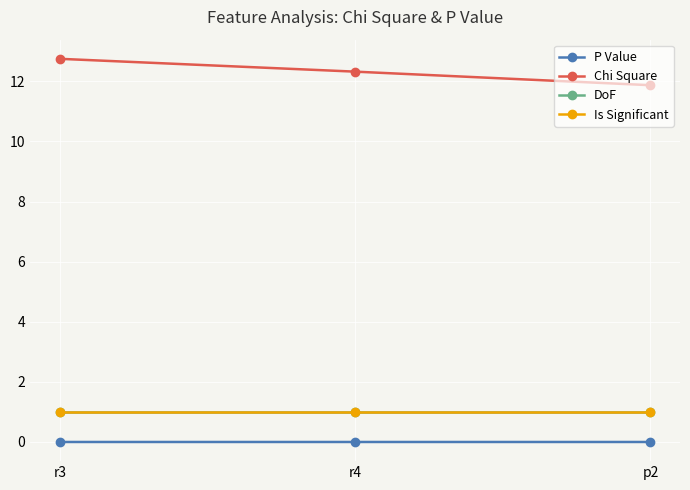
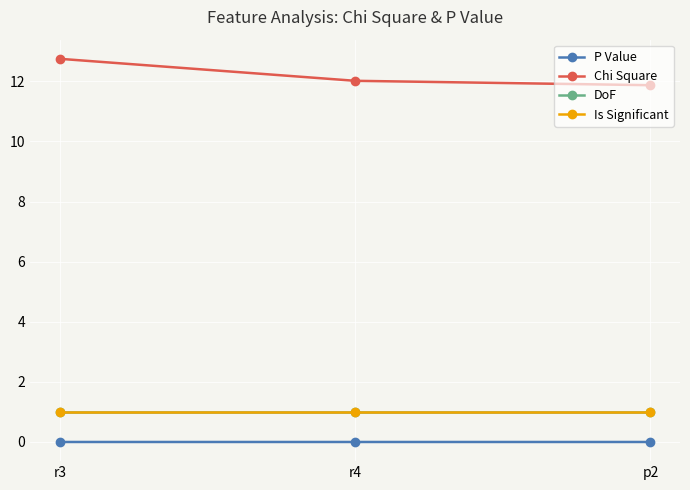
Chi Square, r4: 12.3 -> 12.0
